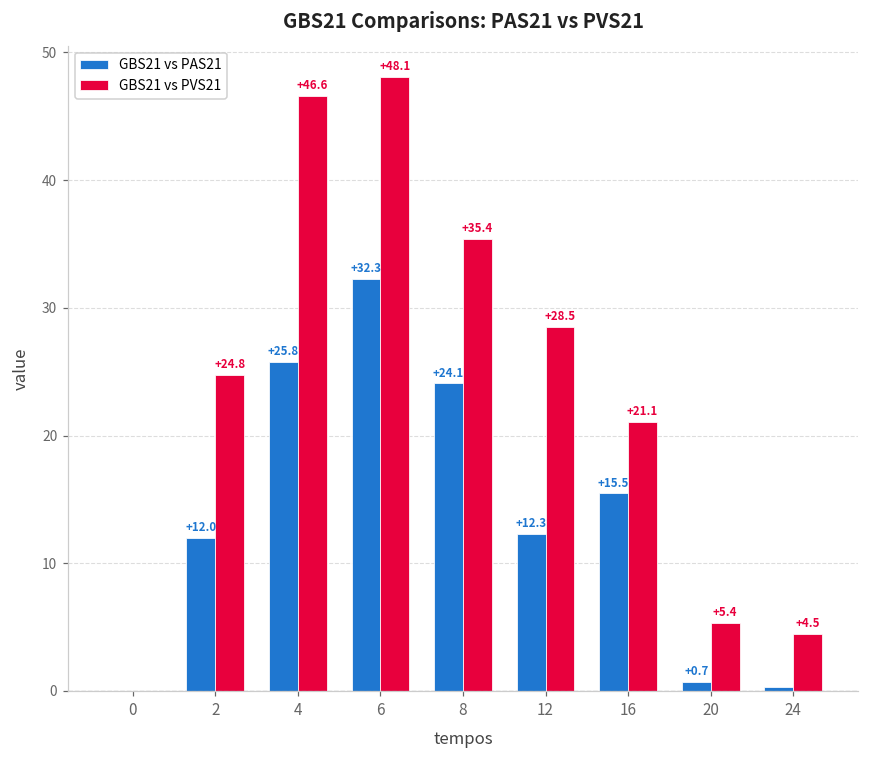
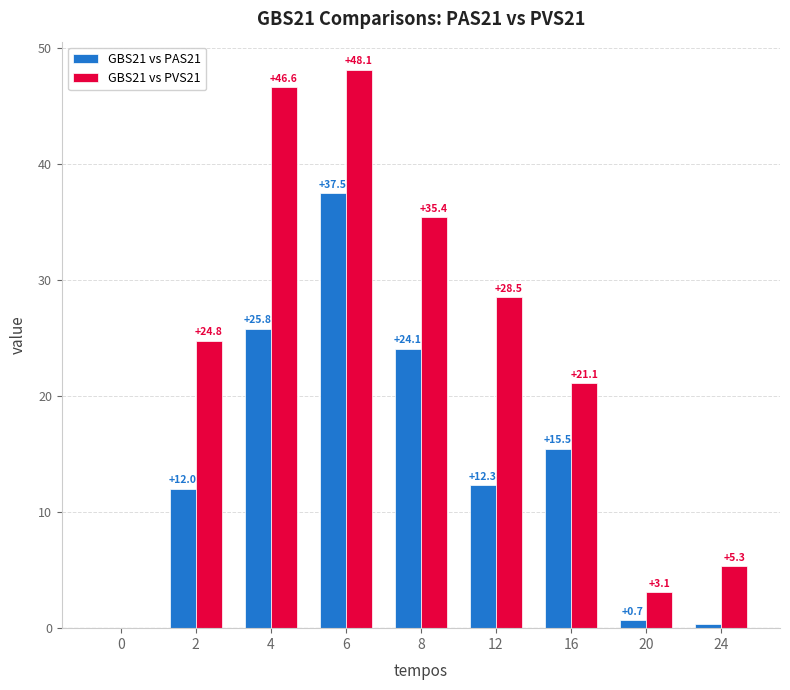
GBS21 vs PAS21, 6: +32.3 -> +37.5
GBS21 vs PVS21, 20: +5.4 -> +3.1
GBS21 vs PVS21, 24: +4.5 -> +5.3
